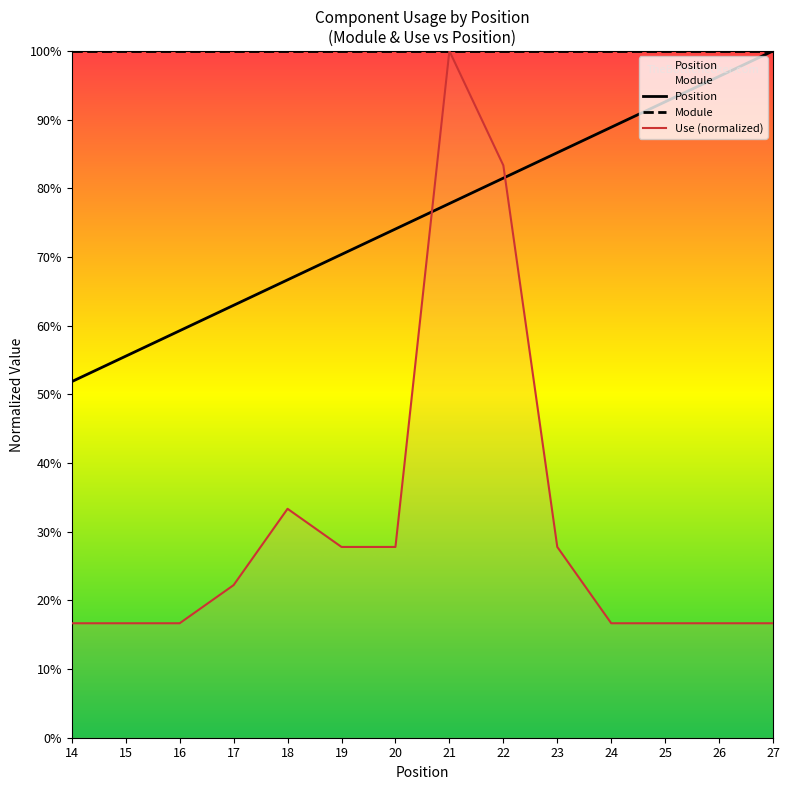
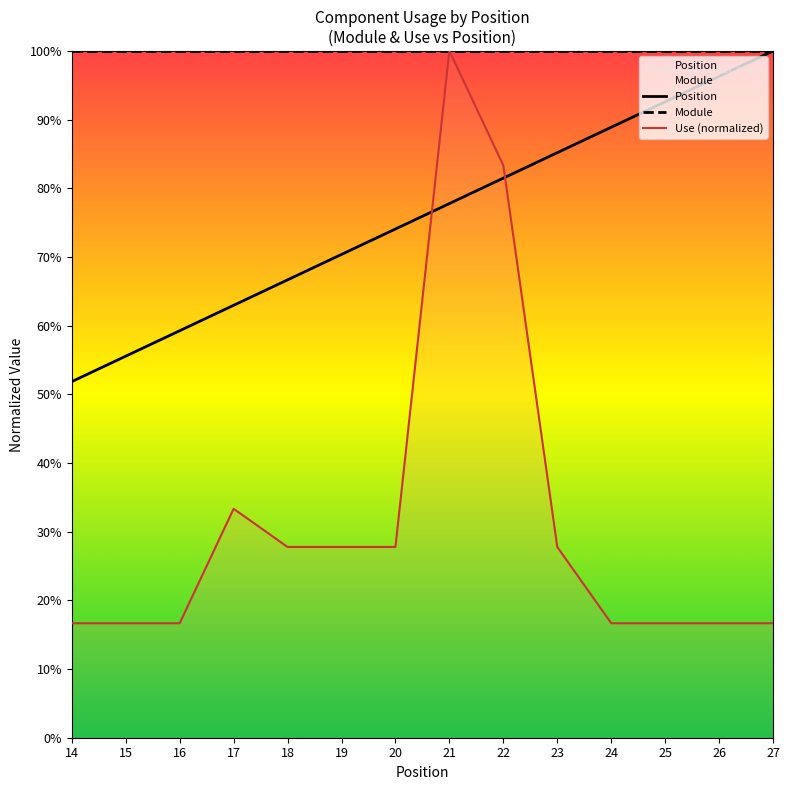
Use (normalized), 17: 22% -> 33%
Use (normalized), 18: 33% -> 28%
